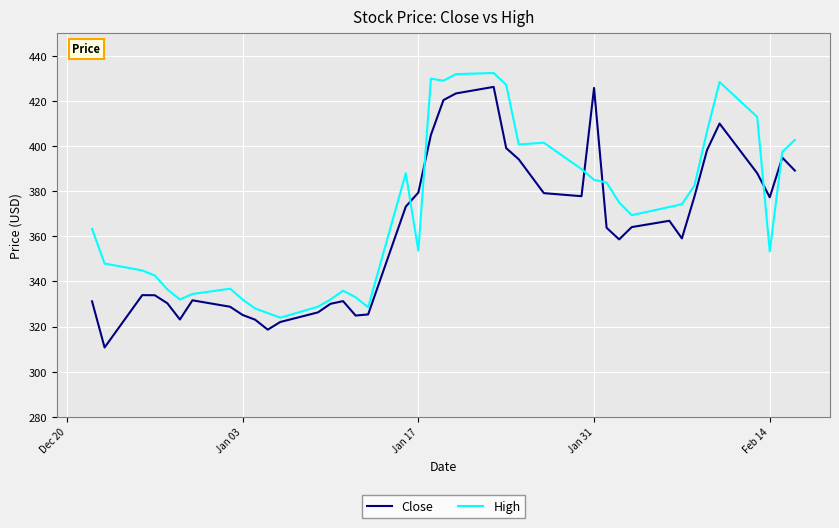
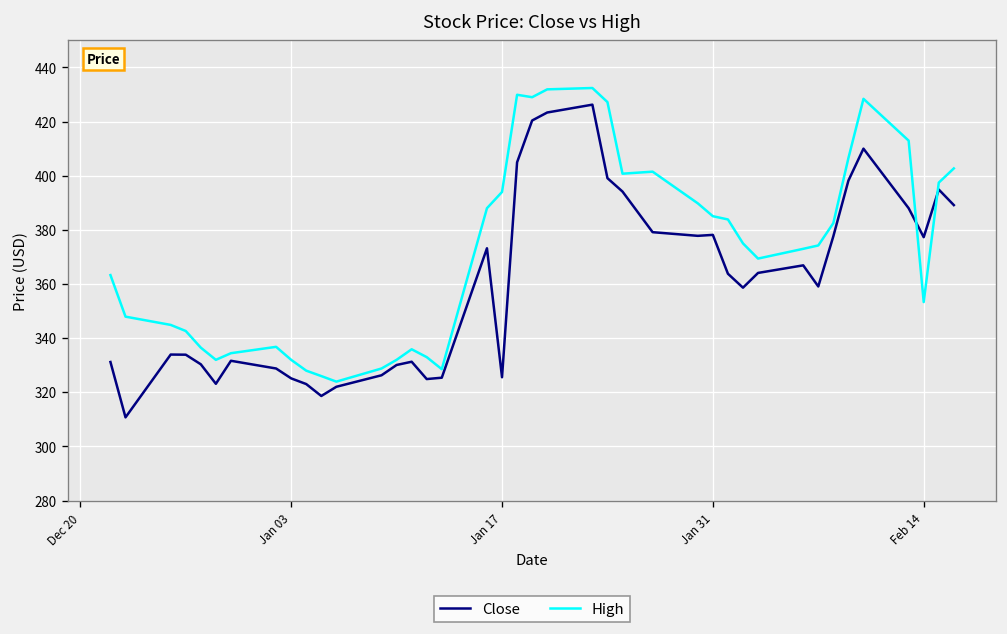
Close, Jan 17: 379 -> 326
High, Jan 17: 354 -> 394
Close, Jan 31: 426 -> 378
